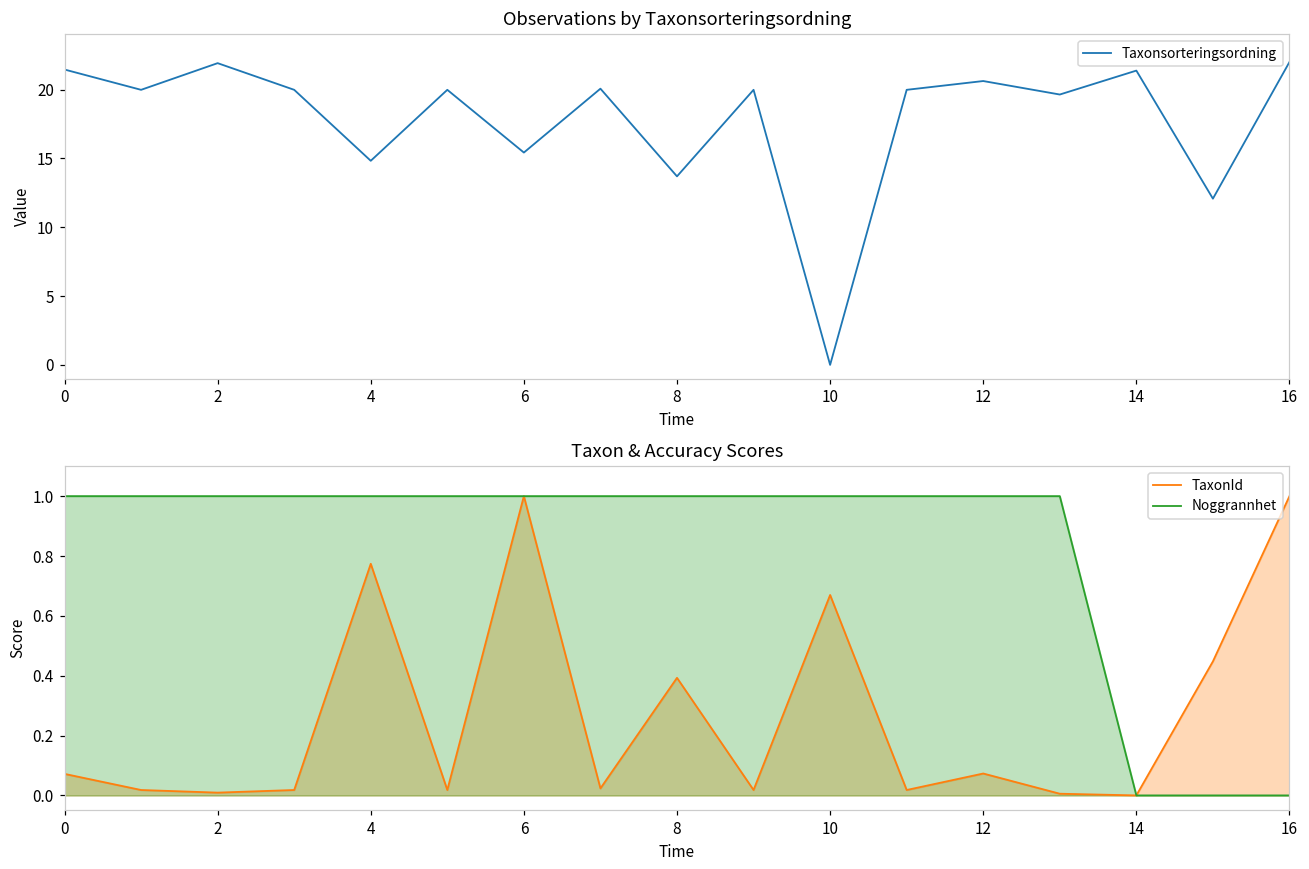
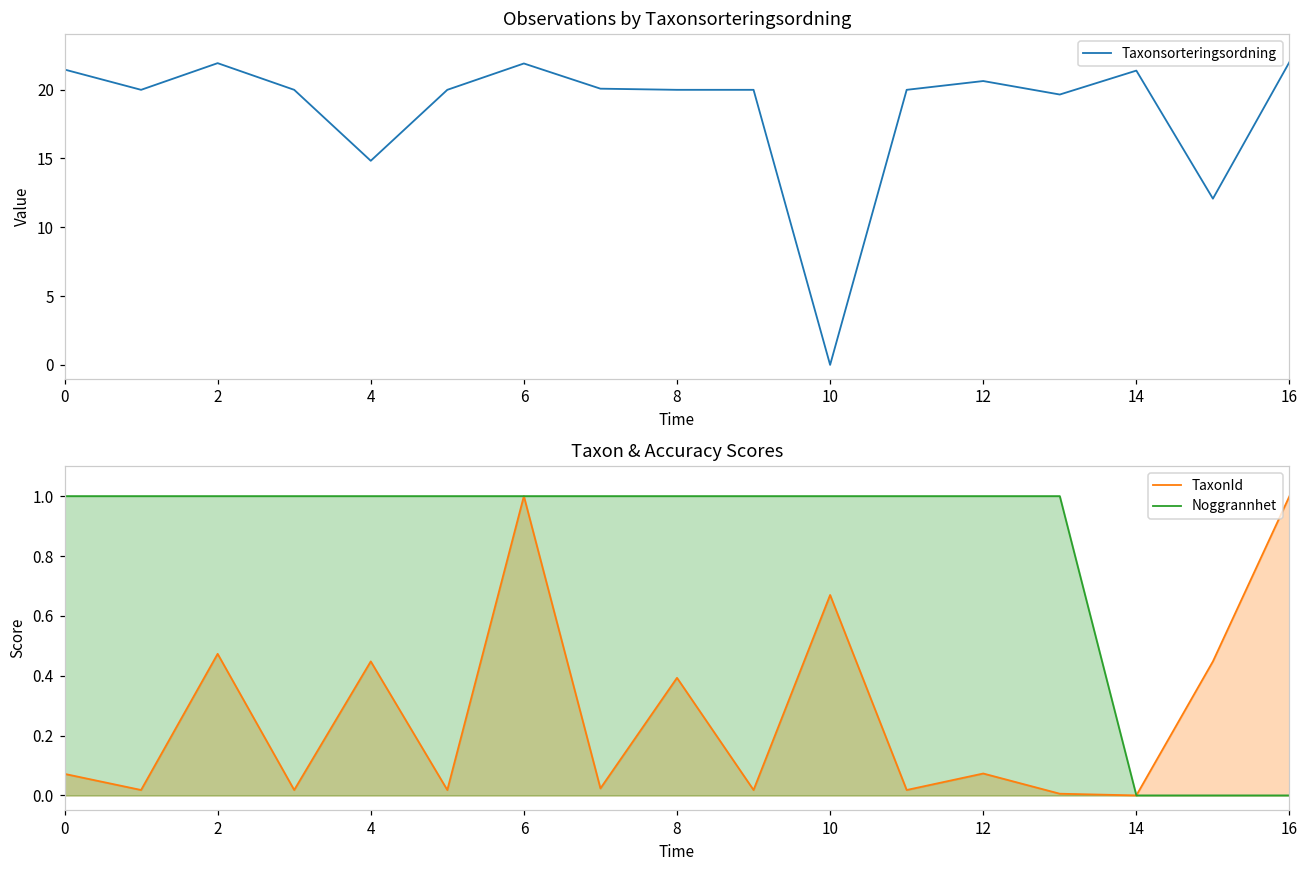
Observations by Taxonsorteringsordning, 6: 15.4 -> 21.9
Observations by Taxonsorteringsordning, 8: 13.7 -> 20.0
Taxon & Accuracy Scores, TaxonId, 2: 0.01 -> 0.47
Taxon & Accuracy Scores, TaxonId, 4: 0.77 -> 0.45
